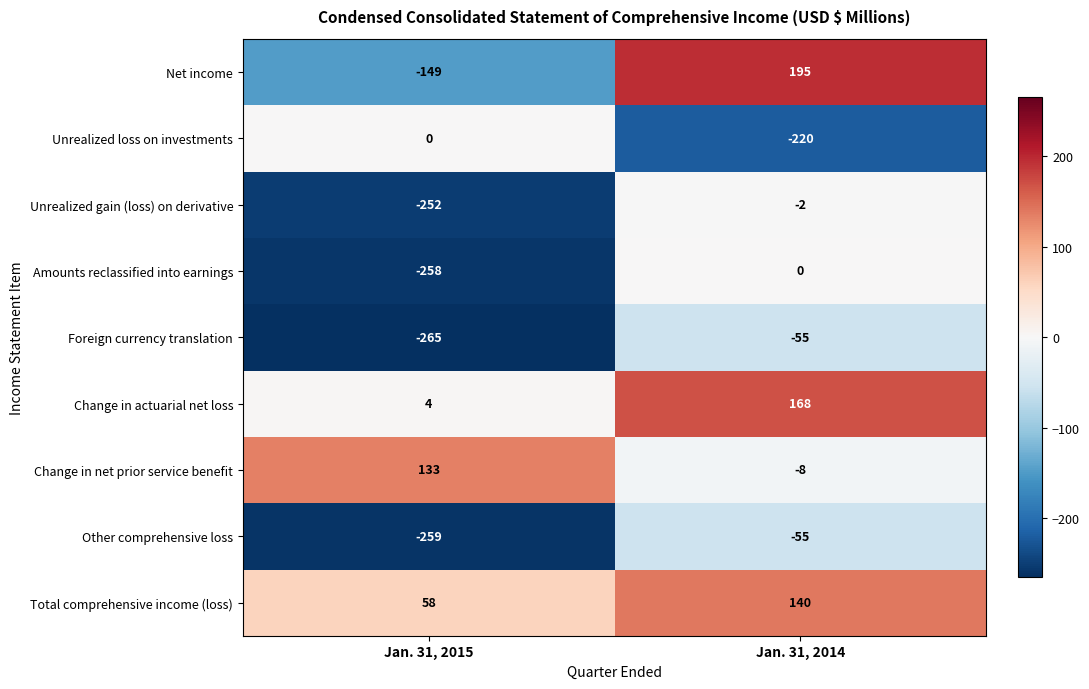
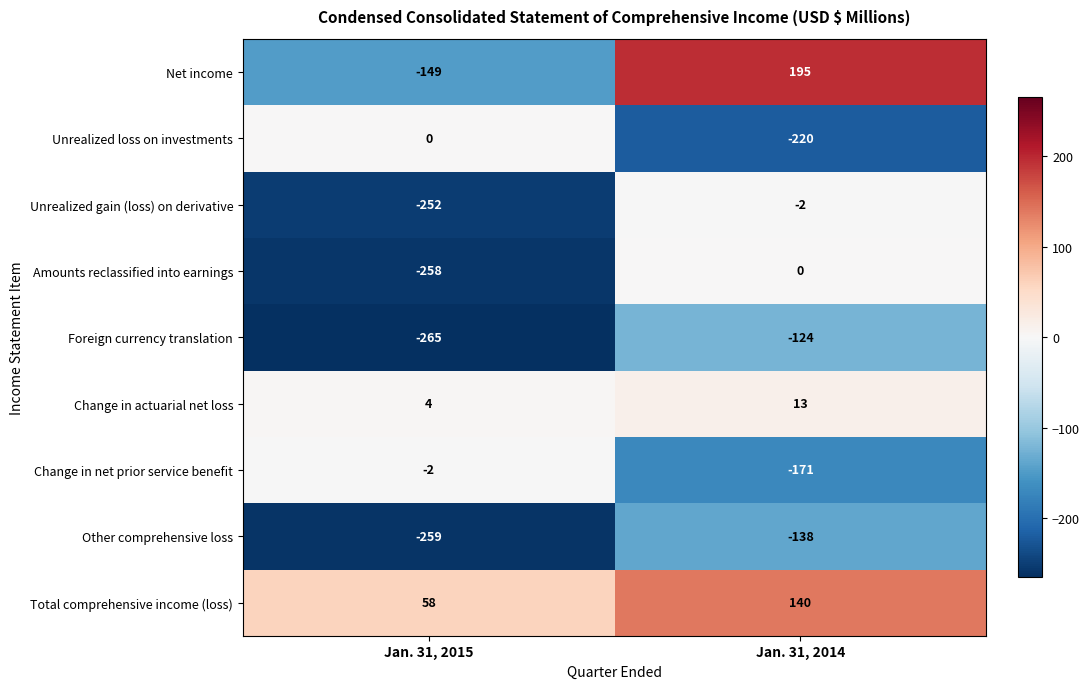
Foreign currency translation, Jan. 31, 2014: -55 -> -124
Change in actuarial net loss, Jan. 31, 2014: 168 -> 13
Change in net prior service benefit, Jan. 31, 2015: 133 -> -2
Change in net prior service benefit, Jan. 31, 2014: -8 -> -171
Other comprehensive loss, Jan. 31, 2014: -55 -> -138
